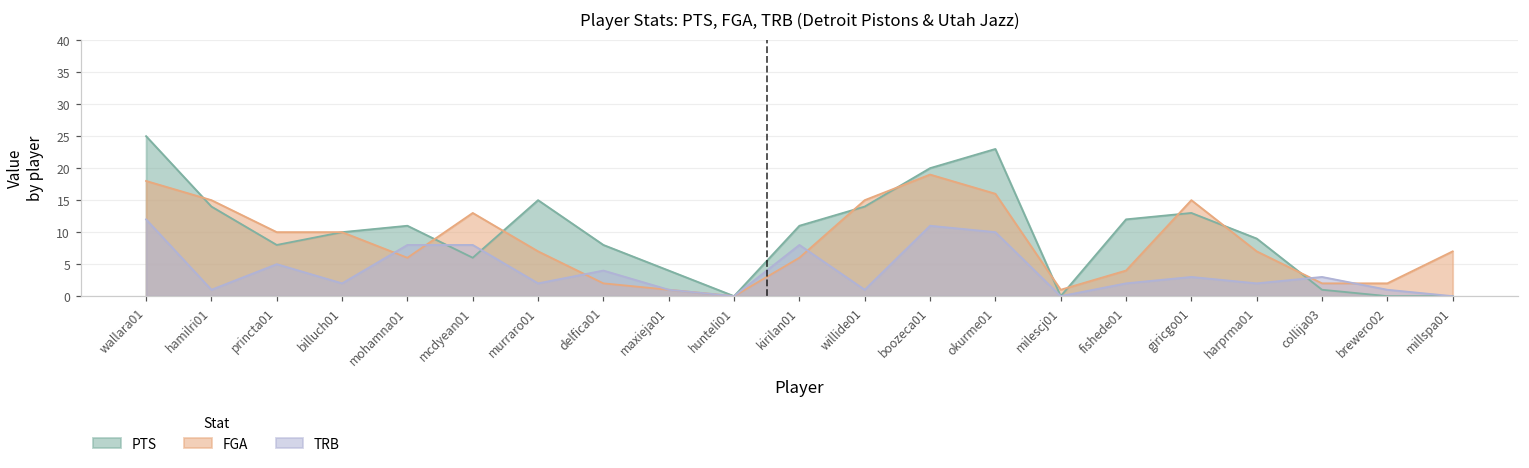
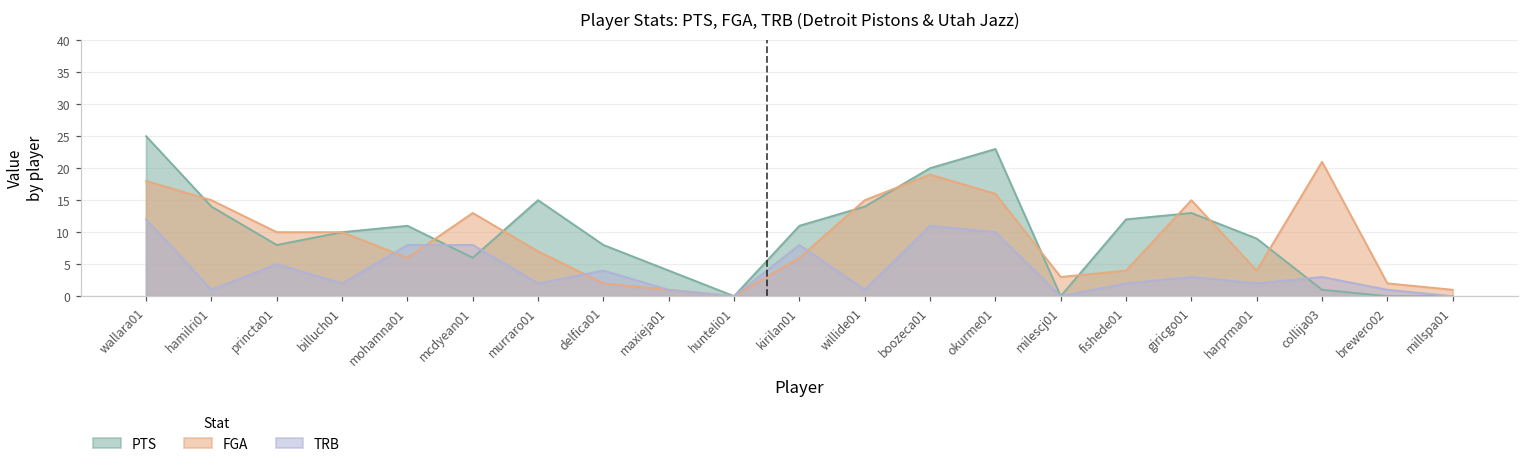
FGA, milescj01: 1 -> 3
FGA, harprma01: 7 -> 4
FGA, collija03: 2 -> 21
FGA, millspa01: 7 -> 1
